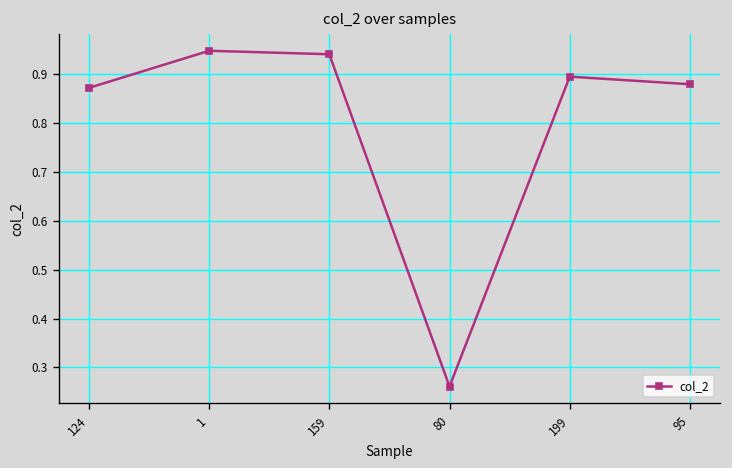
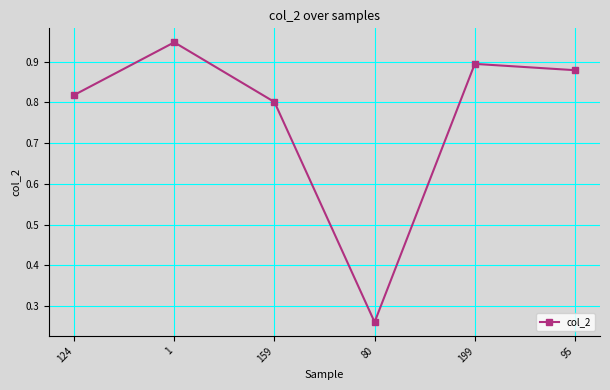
124: 0.87 -> 0.82
159: 0.94 -> 0.80
